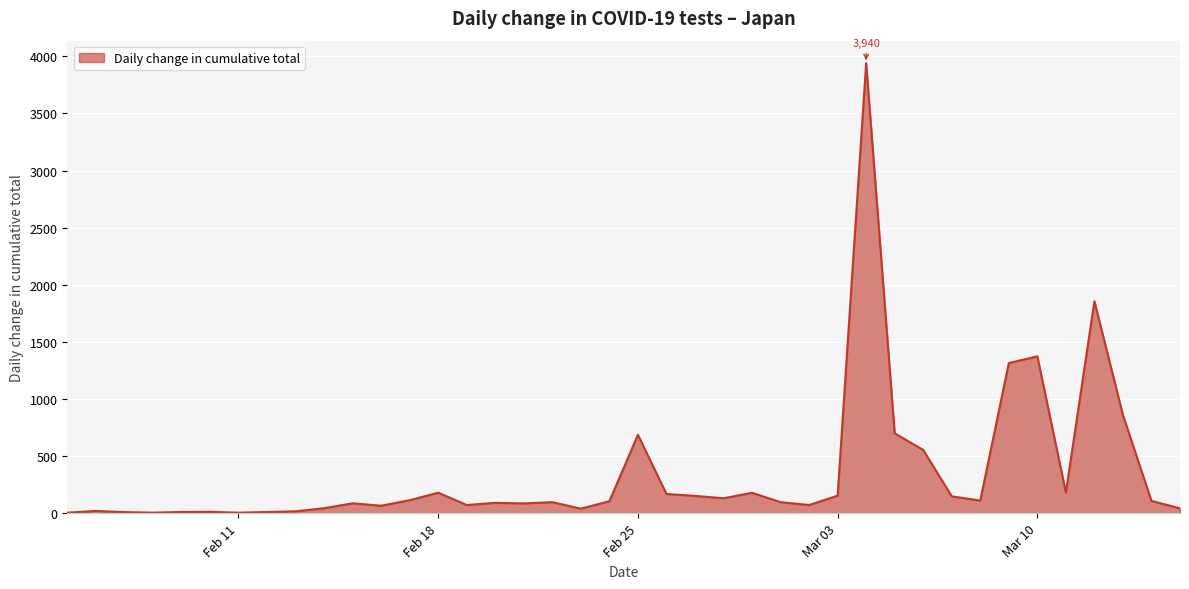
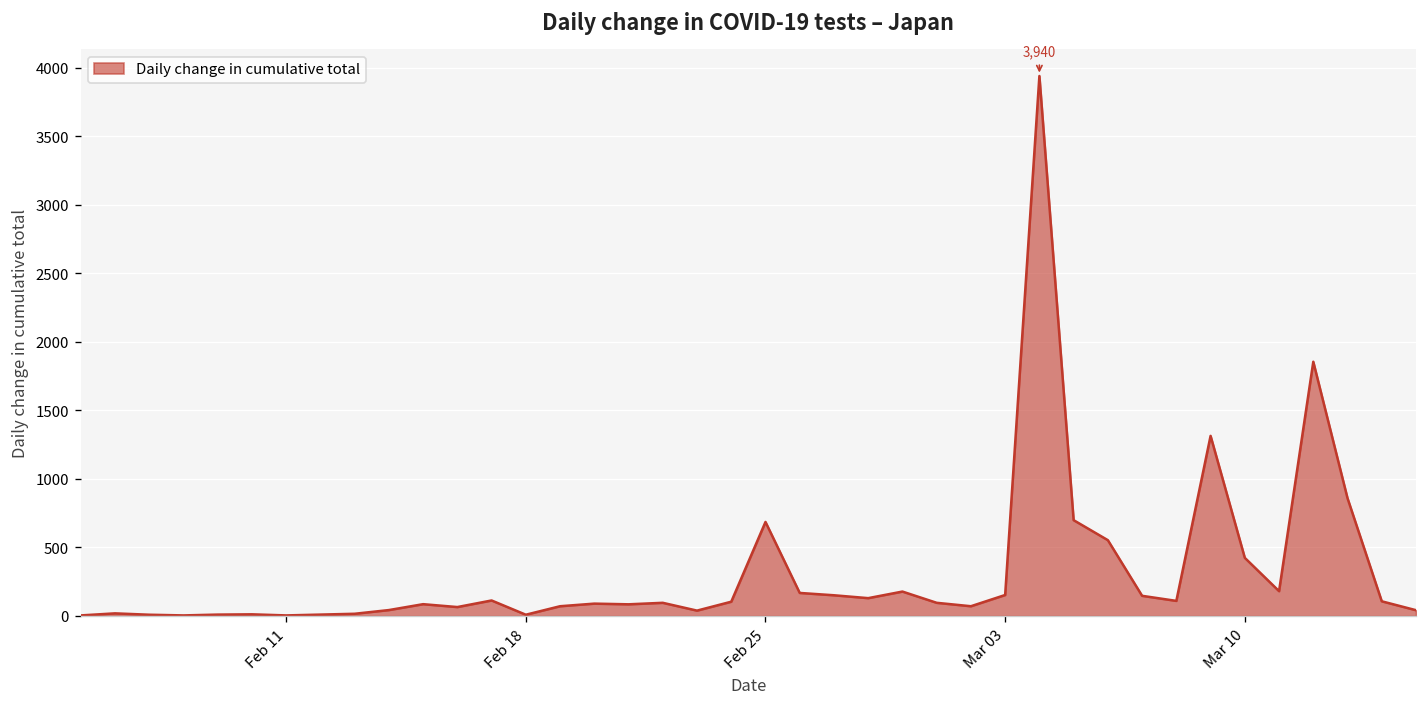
Feb 18: 180 -> 10
Mar 10: 1370 -> 420
